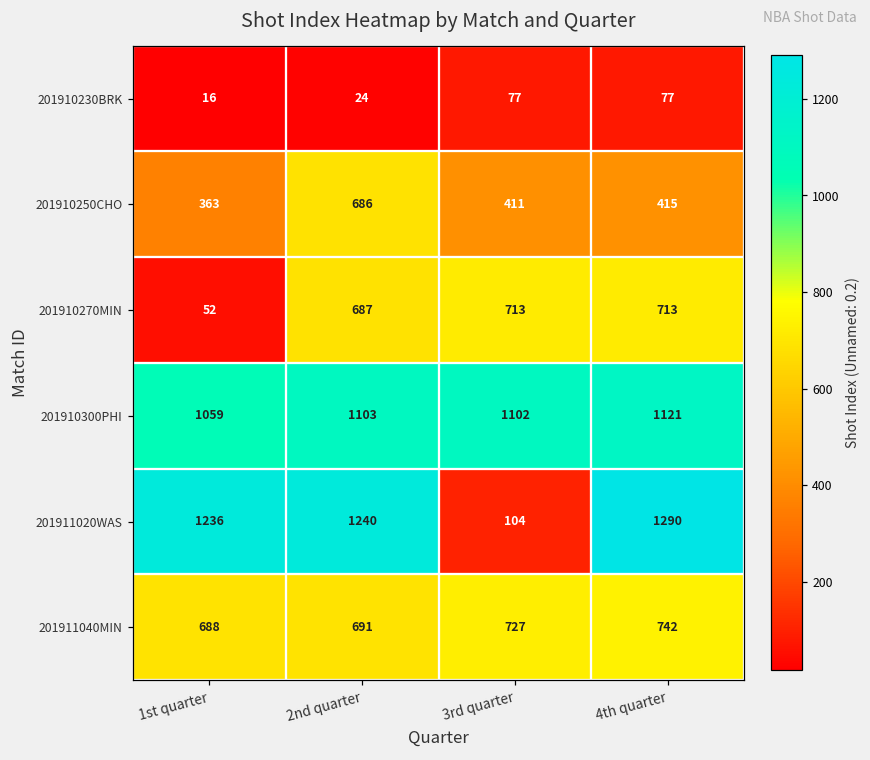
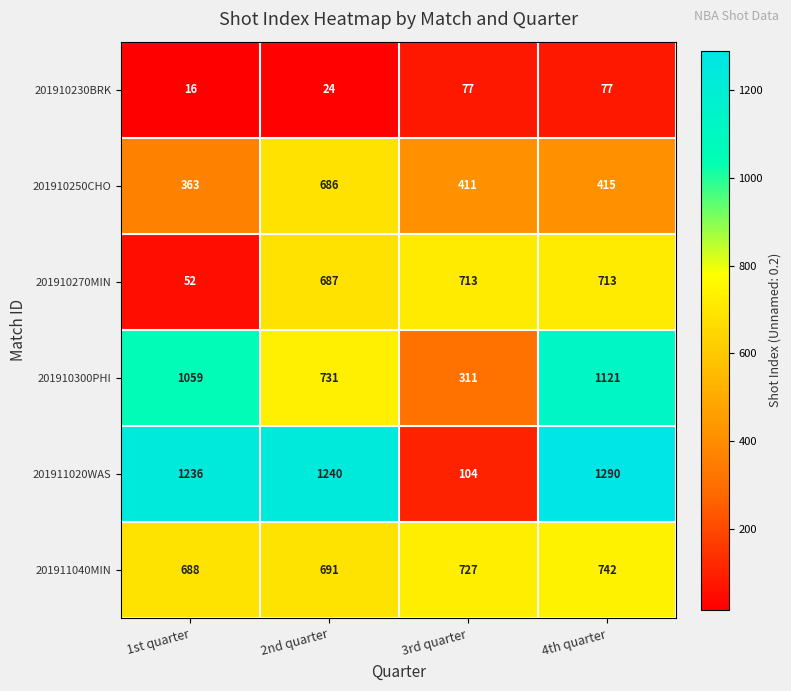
201910300PHI, 2nd quarter: 1103 -> 731
201910300PHI, 3rd quarter: 1102 -> 311
